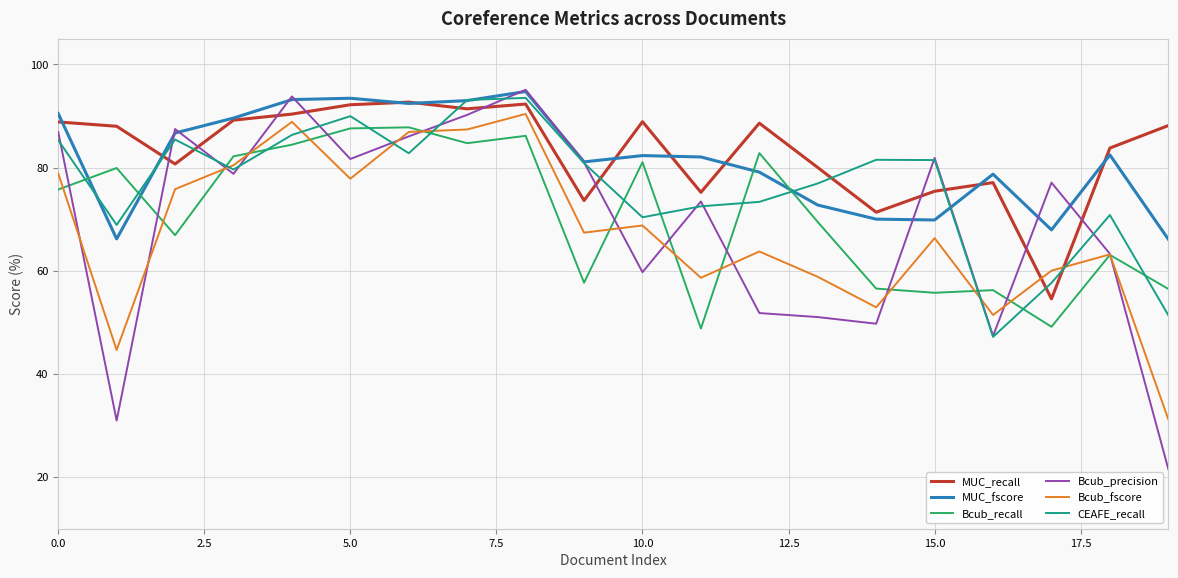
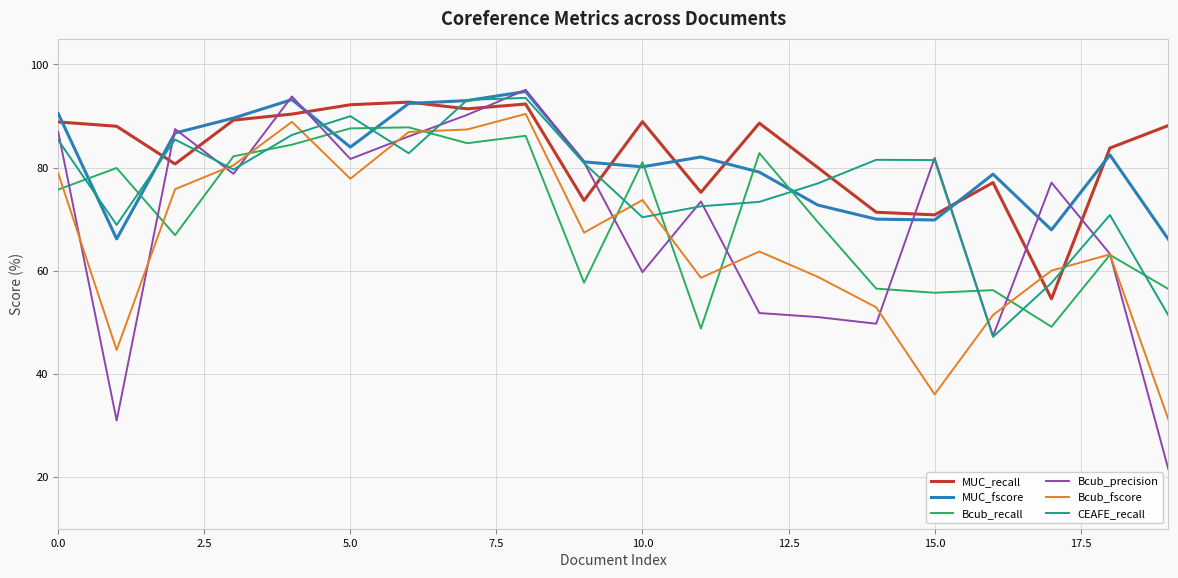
MUC_fscore, 5.0: 93 -> 84
MUC_fscore, 10.0: 82 -> 80
Bcub_fscore, 10.0: 69 -> 74
MUC_recall, 15.0: 75 -> 71
Bcub_fscore, 15.0: 66 -> 36
